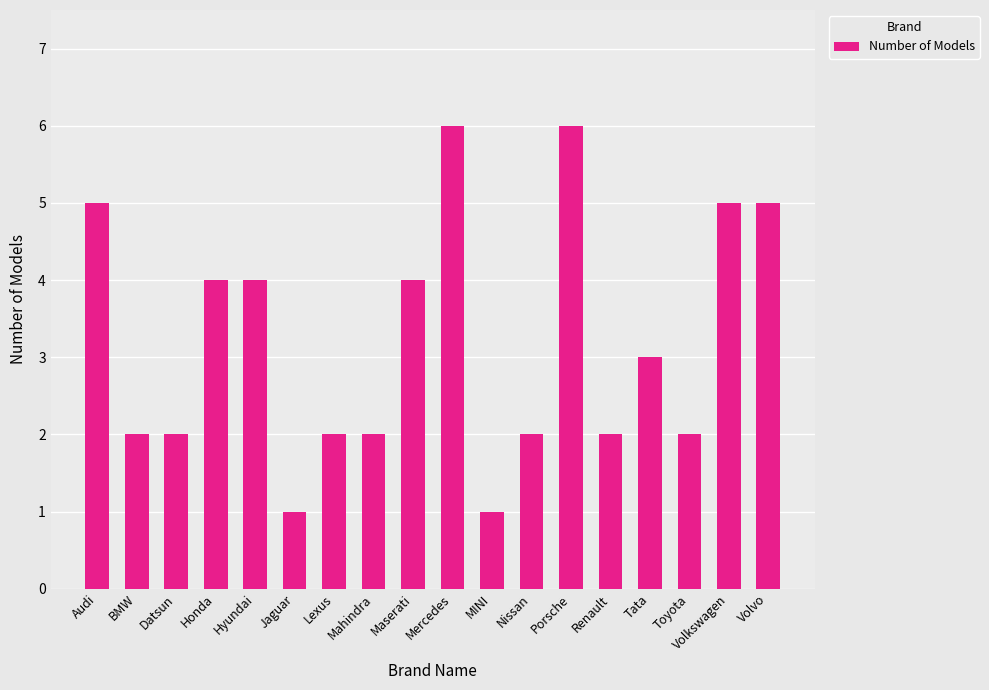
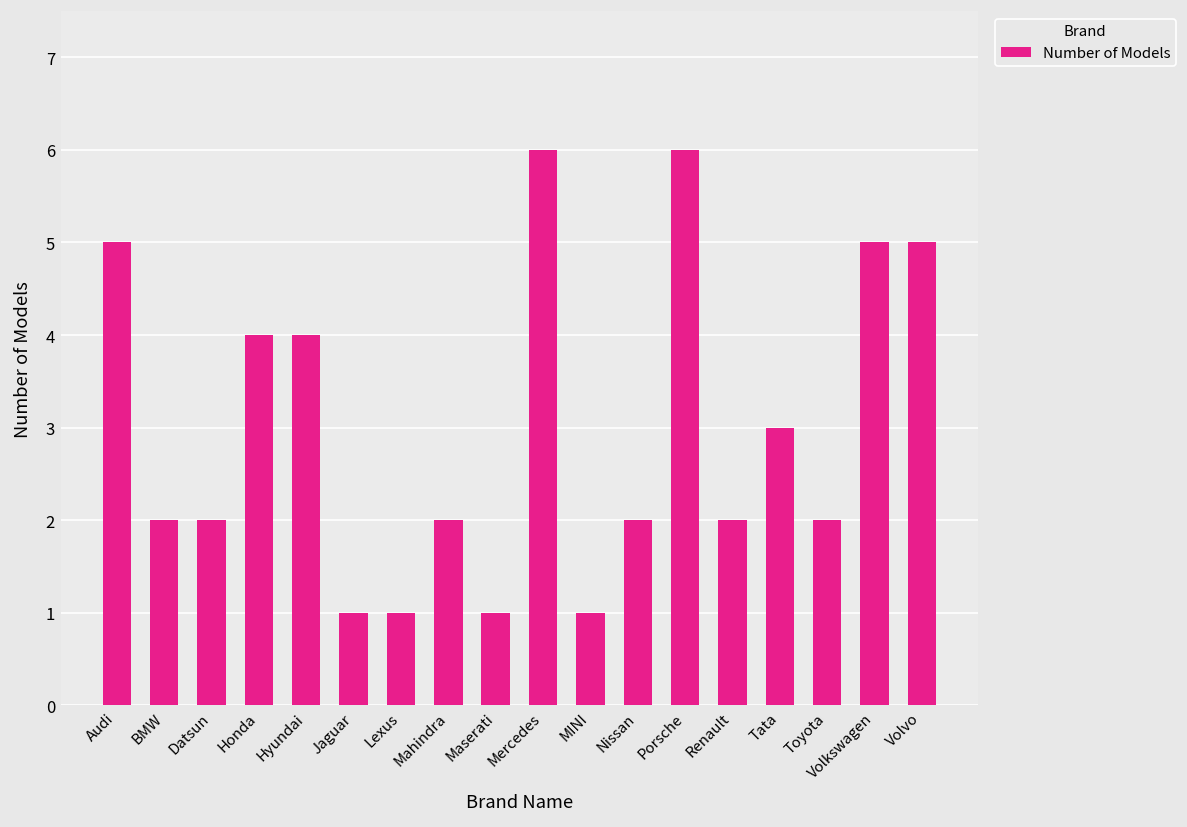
Lexus: 2 -> 1
Maserati: 4 -> 1
